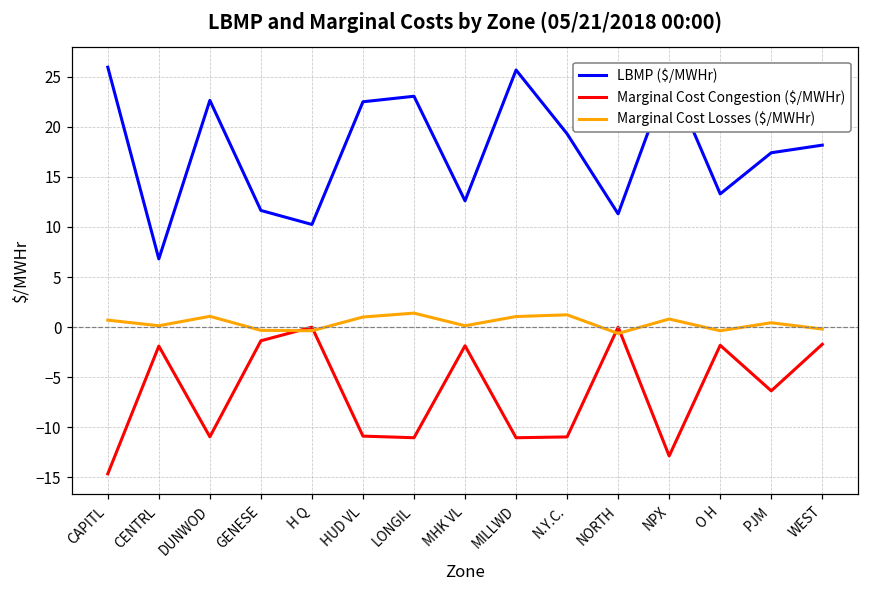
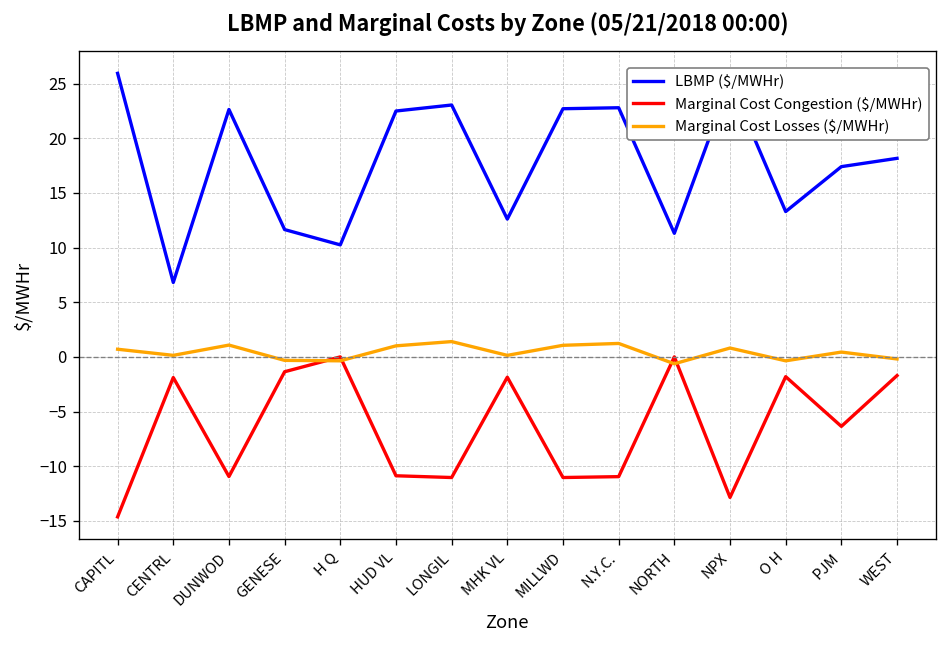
LBMP ($/MWHr), MILLWD: 26 -> 23
LBMP ($/MWHr), N.Y.C.: 19 -> 23
